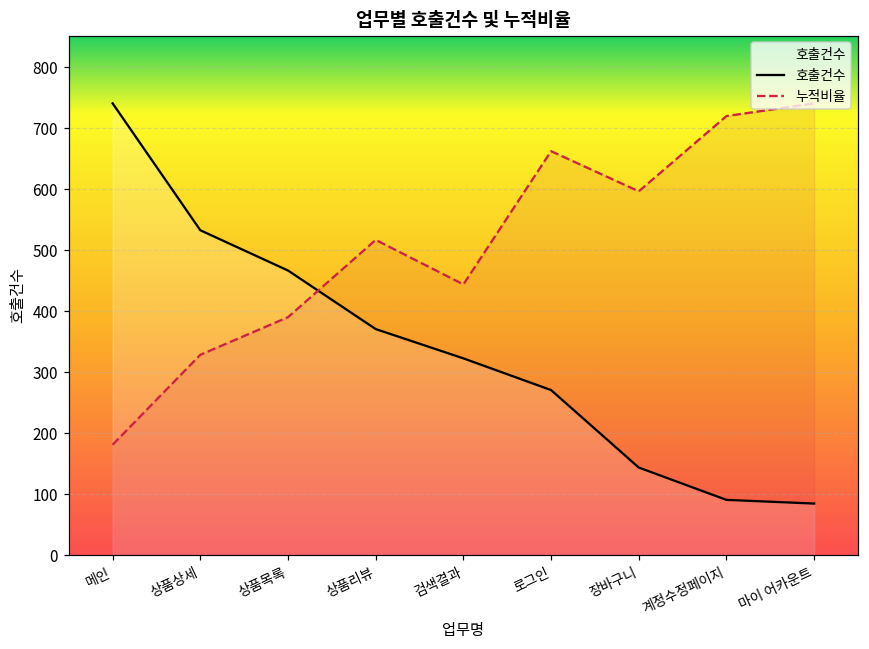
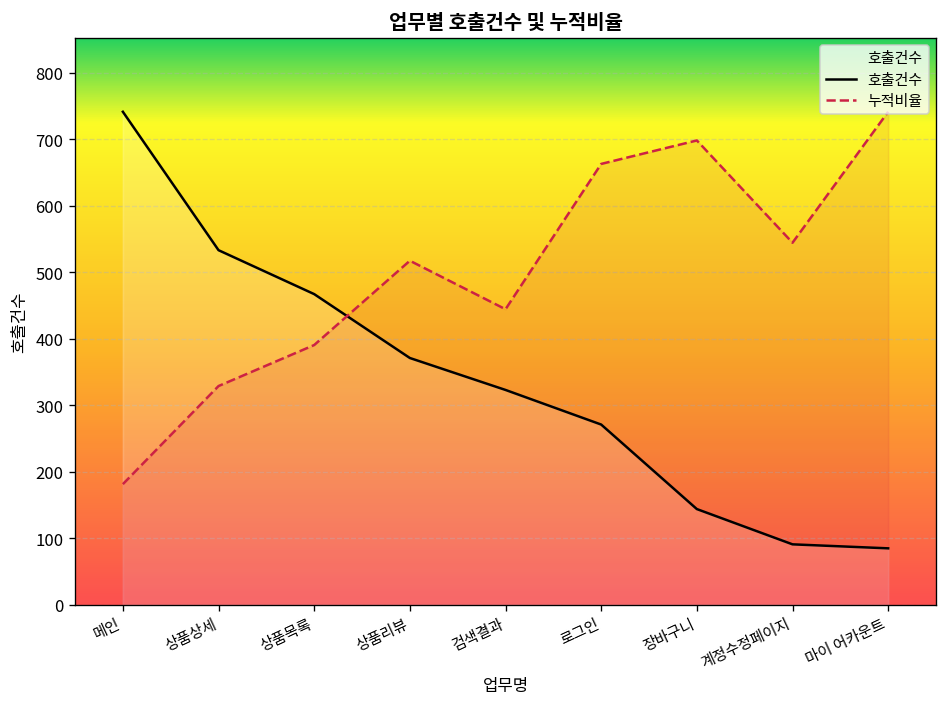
누적비율, 장바구니: 600 -> 700
누적비율, 계정수정페이지: 720 -> 540
